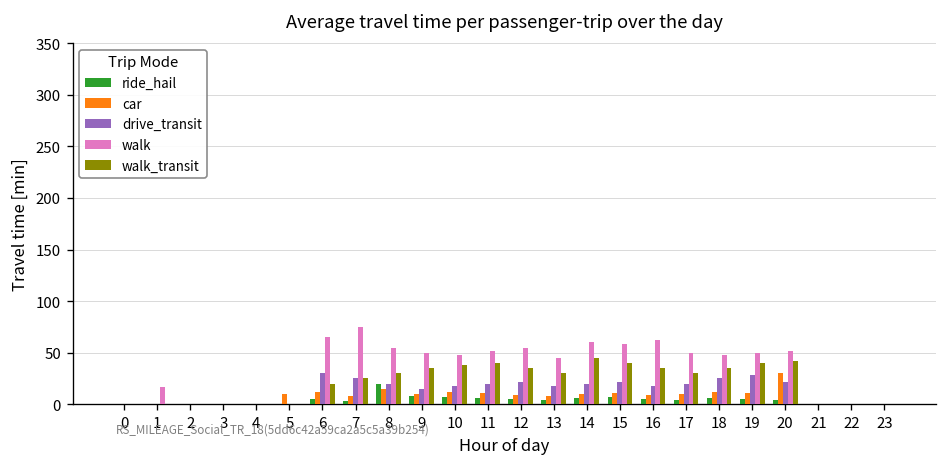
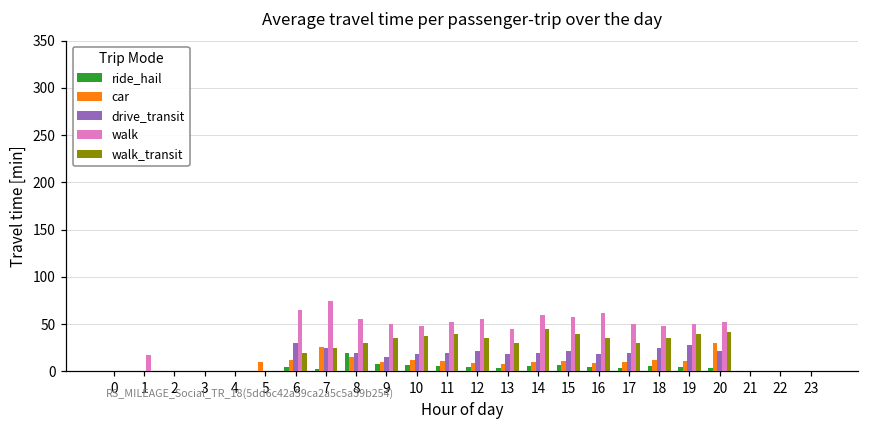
car, 7: 10 -> 30
